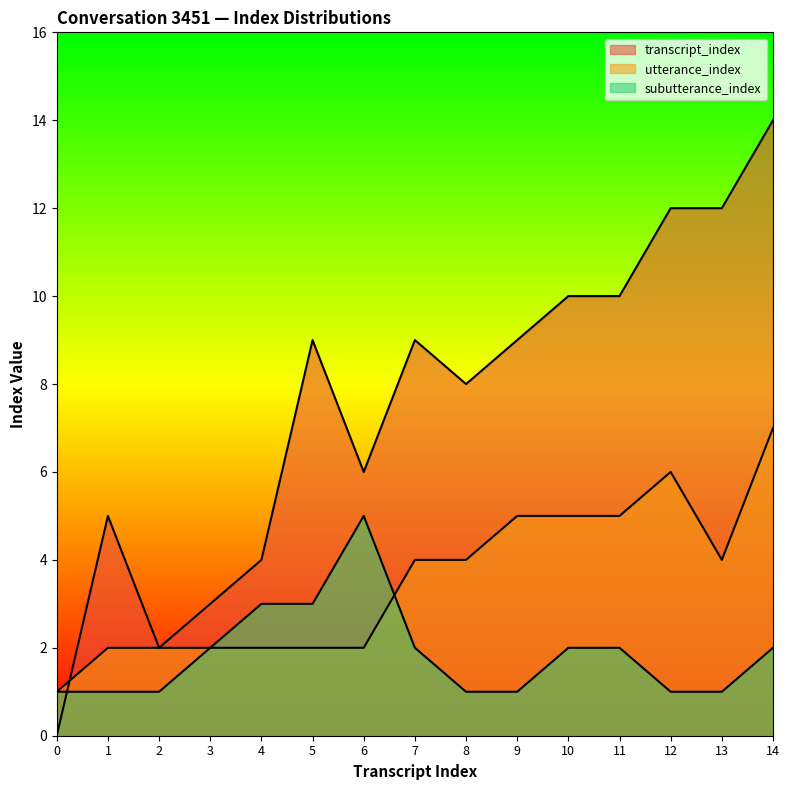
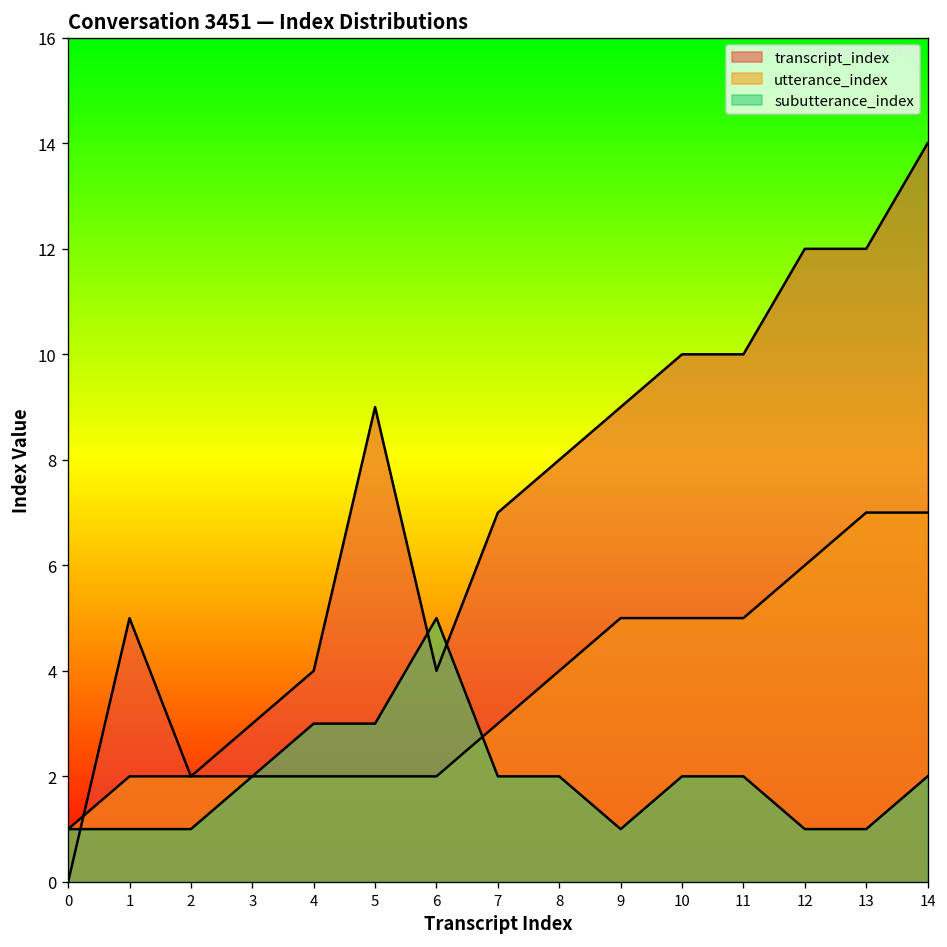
transcript_index, 6: 6 -> 4
transcript_index, 7: 9 -> 7
utterance_index, 7: 4 -> 3
subutterance_index, 8: 1 -> 2
utterance_index, 13: 4 -> 7
